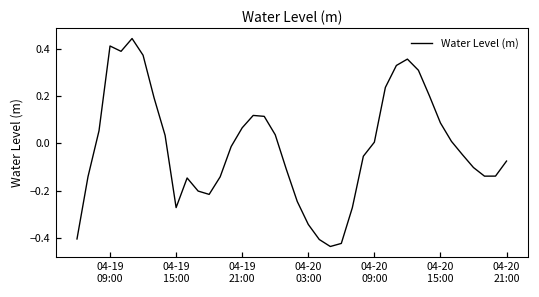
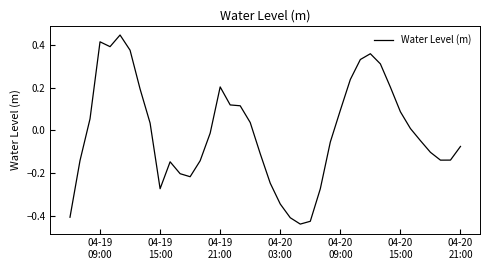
04-19 21:00: 0.07 -> 0.20
04-20 09:00: 0.01 -> 0.09
